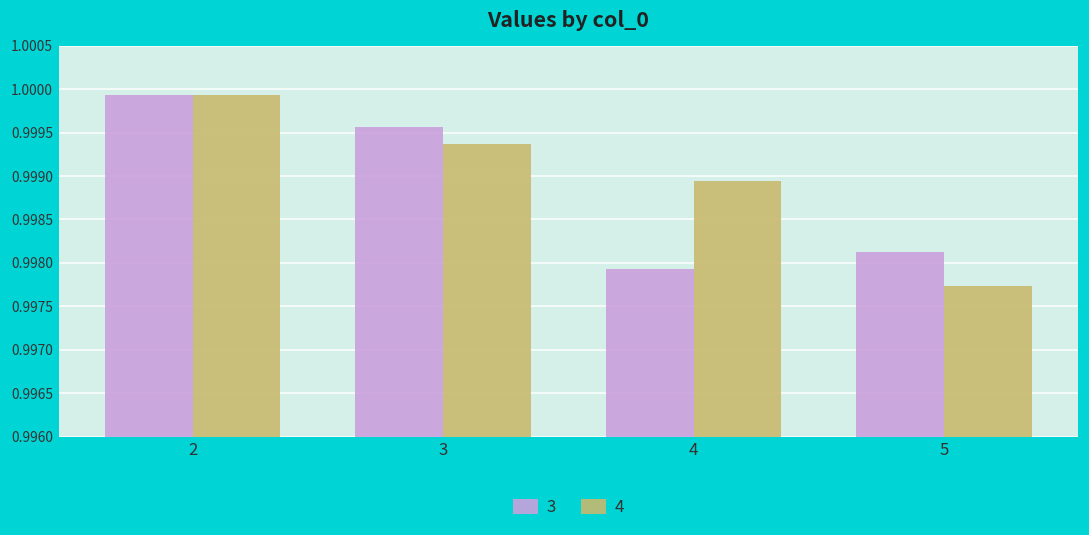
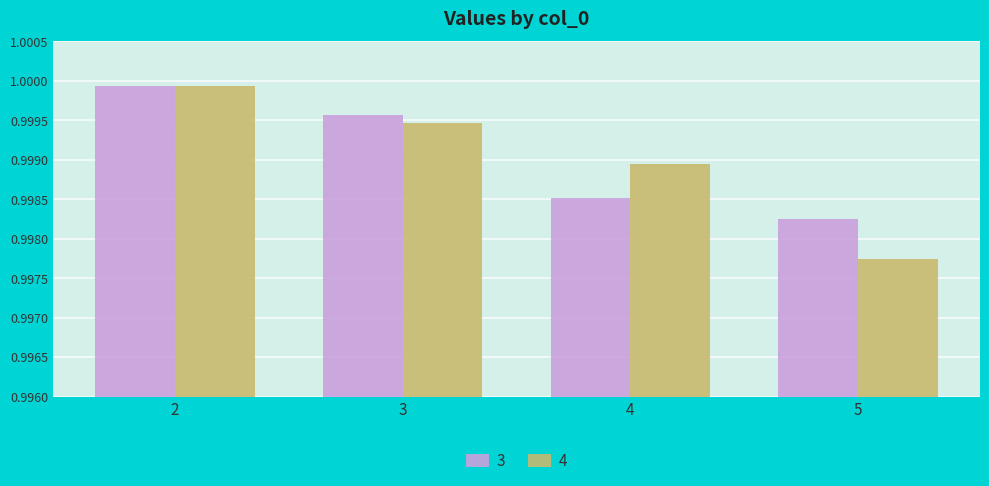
4, 3: 0.9994 -> 0.9995
3, 4: 0.9979 -> 0.9985
3, 5: 0.9981 -> 0.9982
